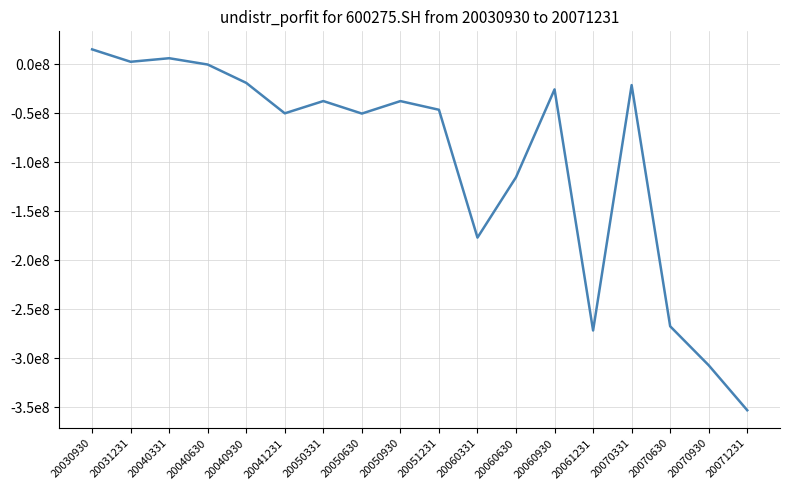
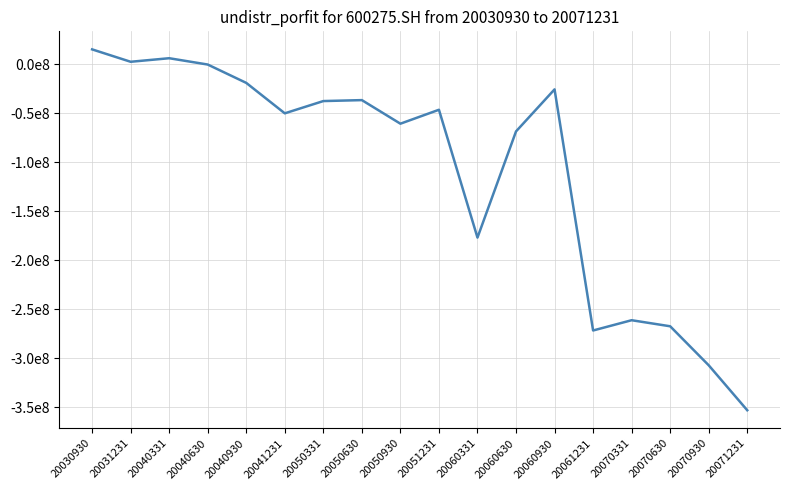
20050630: -50000000 -> -40000000
20050930: -40000000 -> -60000000
20060630: -120000000 -> -70000000
20070331: -20000000 -> -260000000
